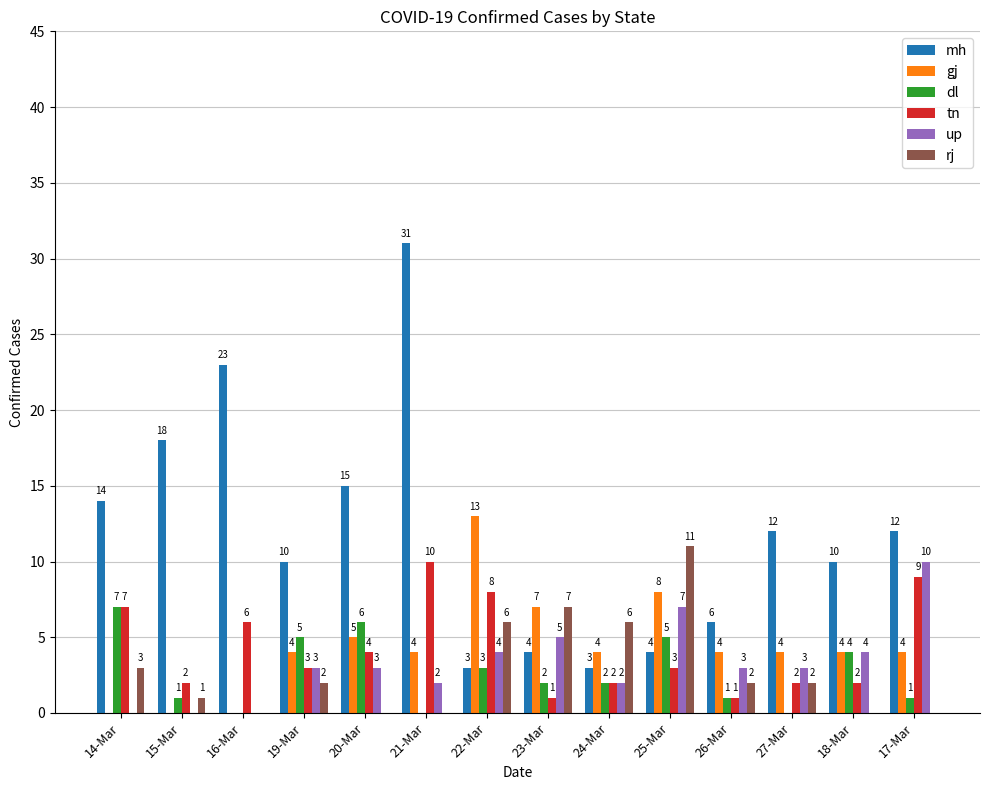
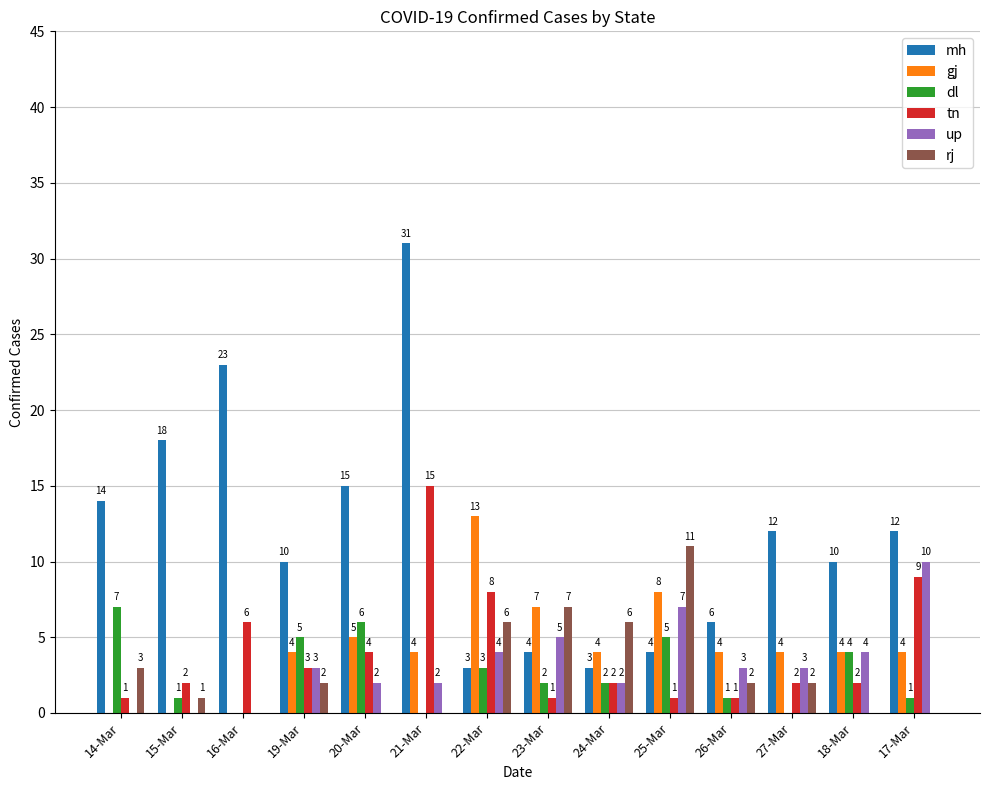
tn, 14-Mar: 7 -> 1
up, 20-Mar: 3 -> 2
tn, 21-Mar: 10 -> 15
tn, 25-Mar: 3 -> 1
